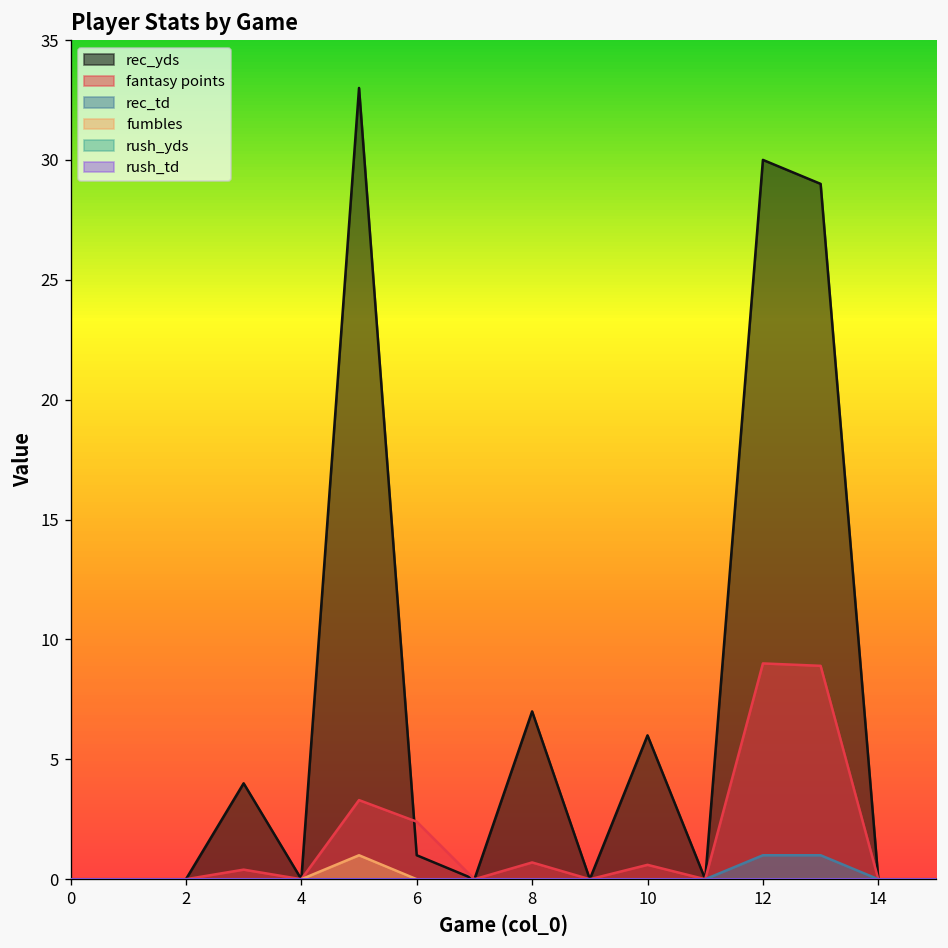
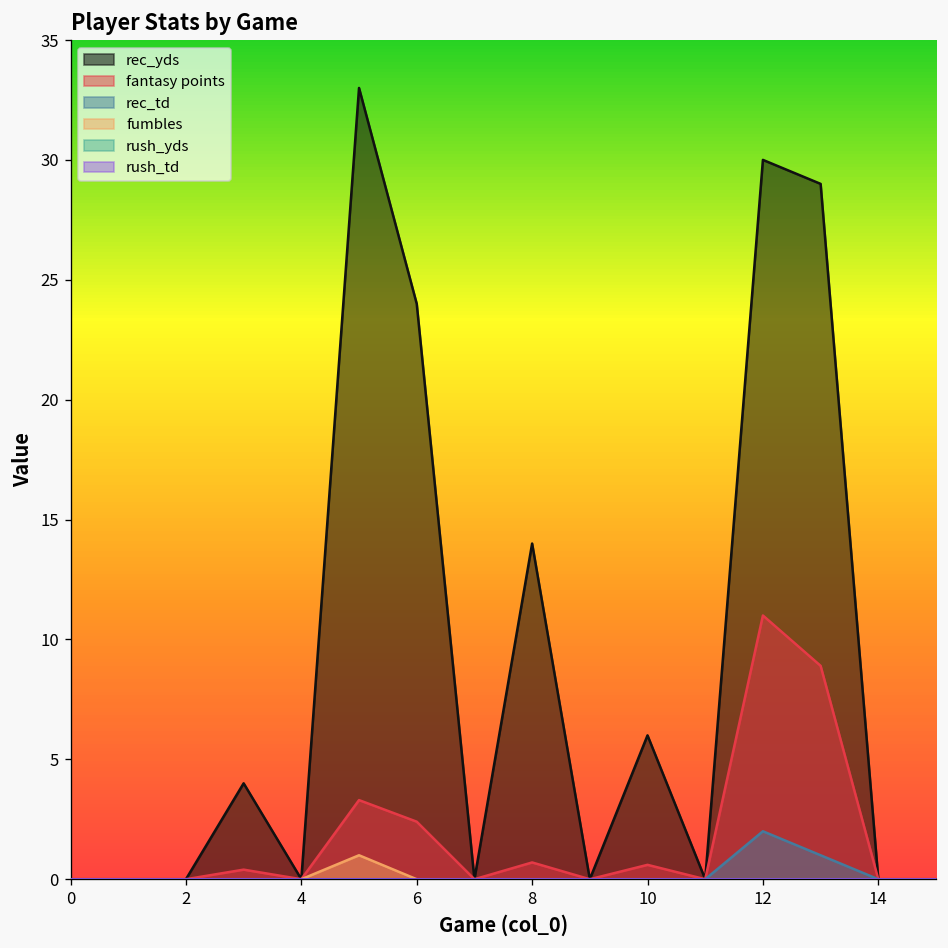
rec_yds, 6: 1 -> 24
rec_yds, 8: 7 -> 14
fantasy points, 12: 9 -> 11
rec_td, 12: 1 -> 2
